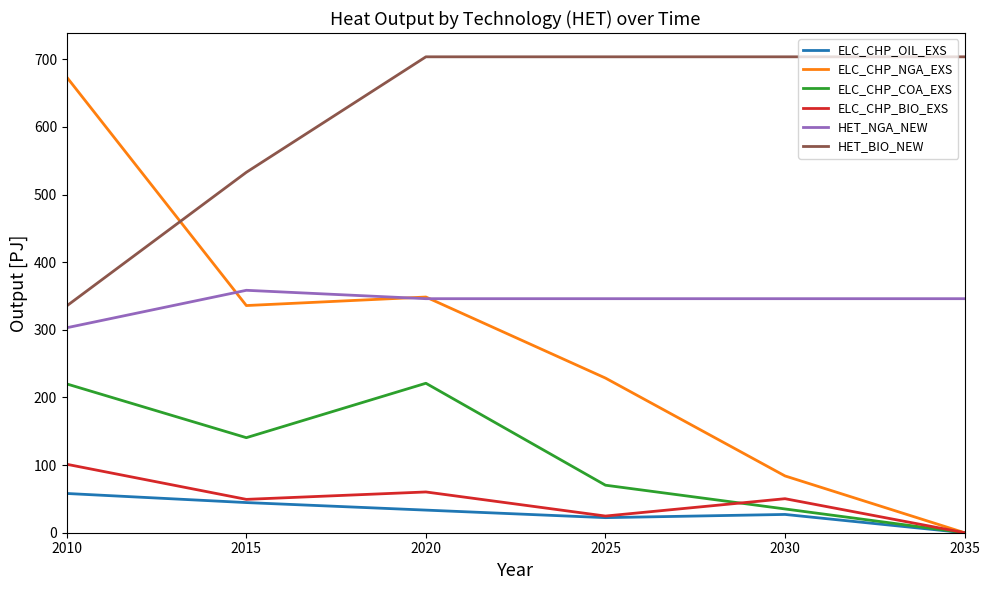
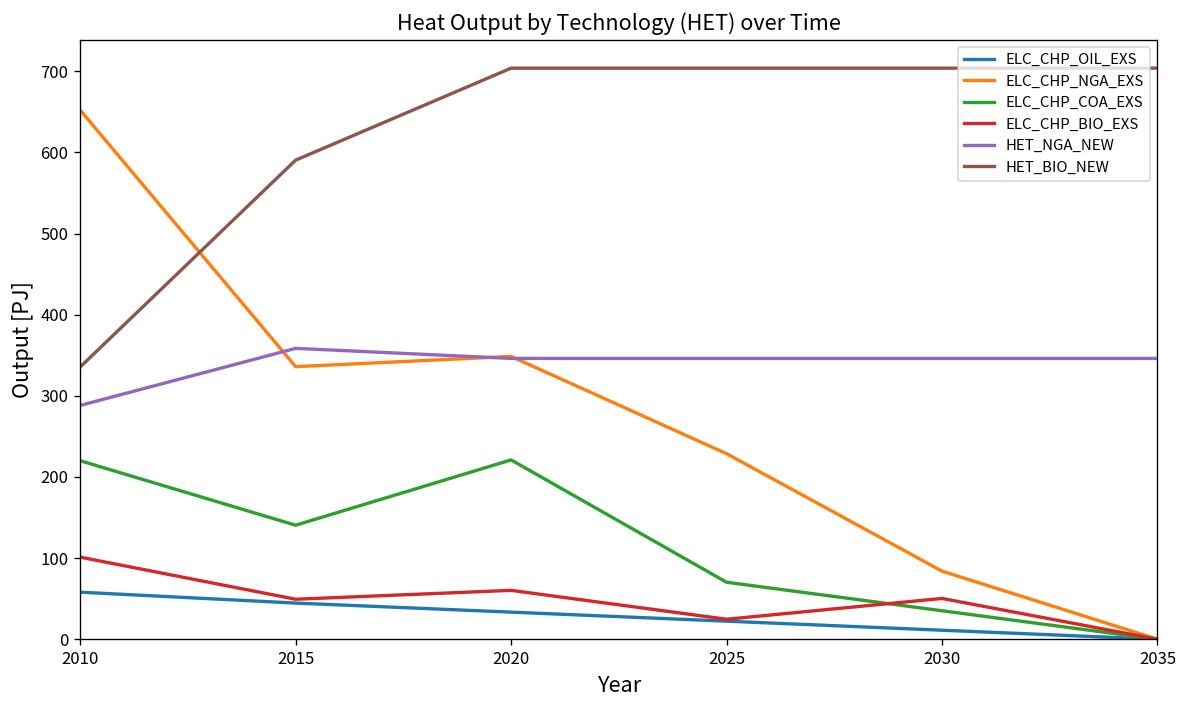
ELC_CHP_NGA_EXS, 2010: 670 -> 650
HET_NGA_NEW, 2010: 300 -> 290
HET_BIO_NEW, 2015: 530 -> 590
ELC_CHP_OIL_EXS, 2030: 30 -> 10
